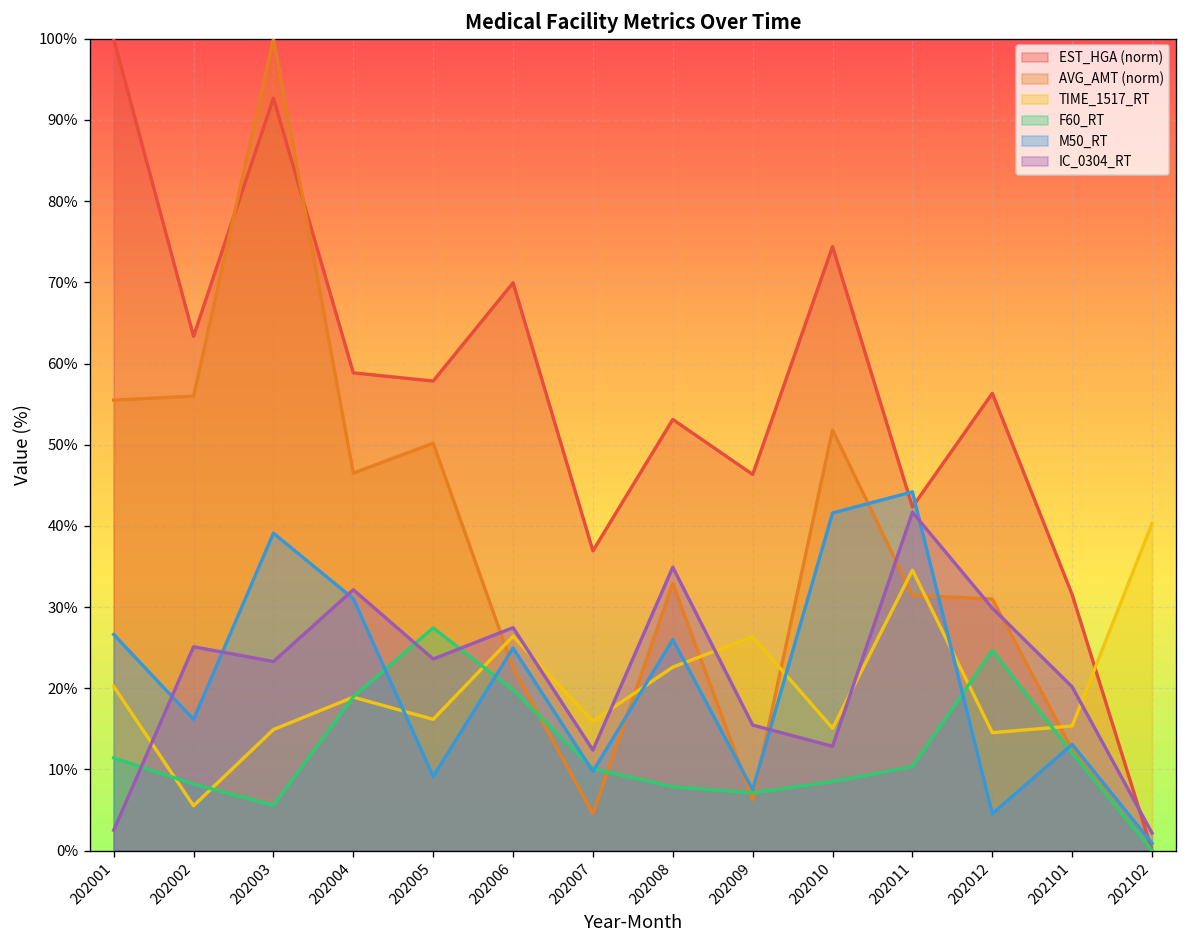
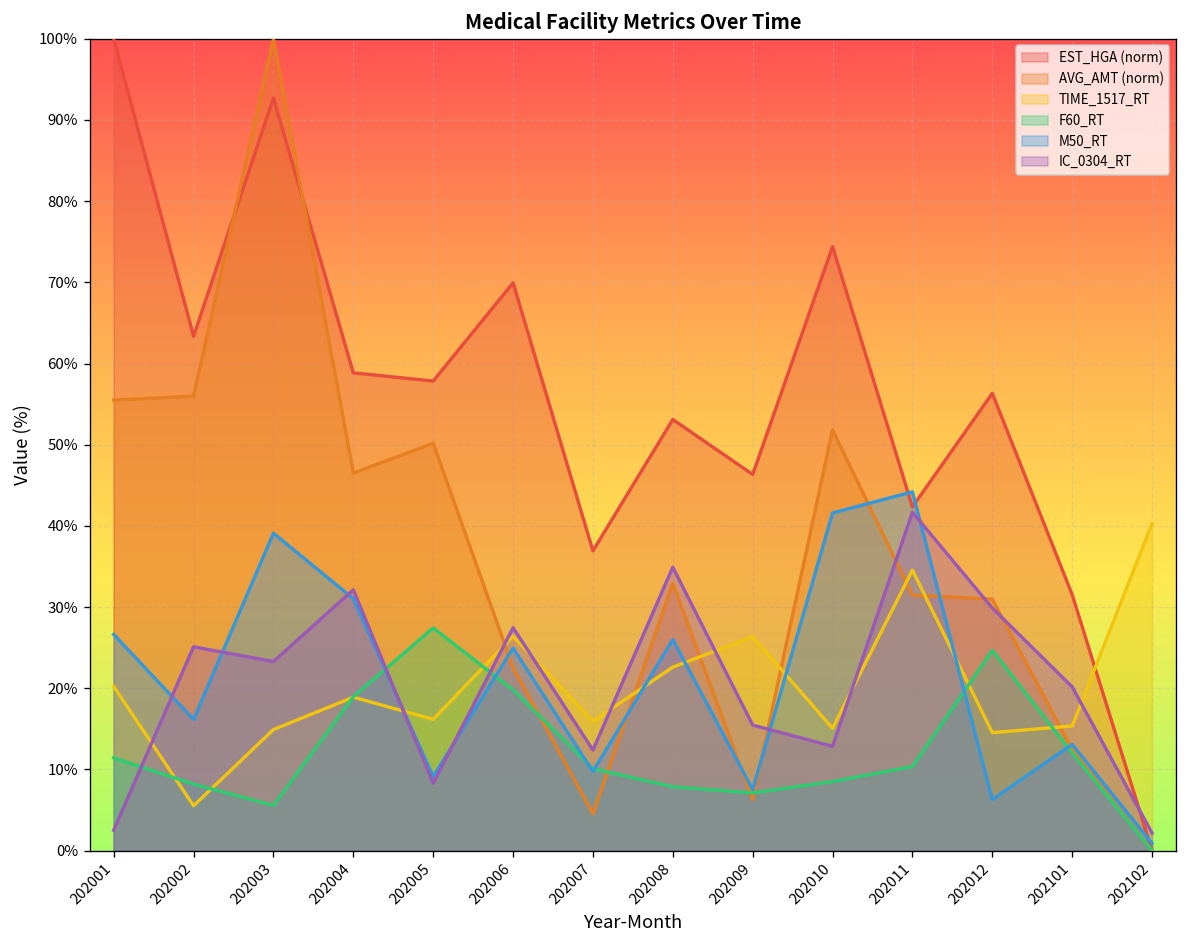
IC_0304_RT, 202005: 24% -> 8%
M50_RT, 202012: 5% -> 6%
